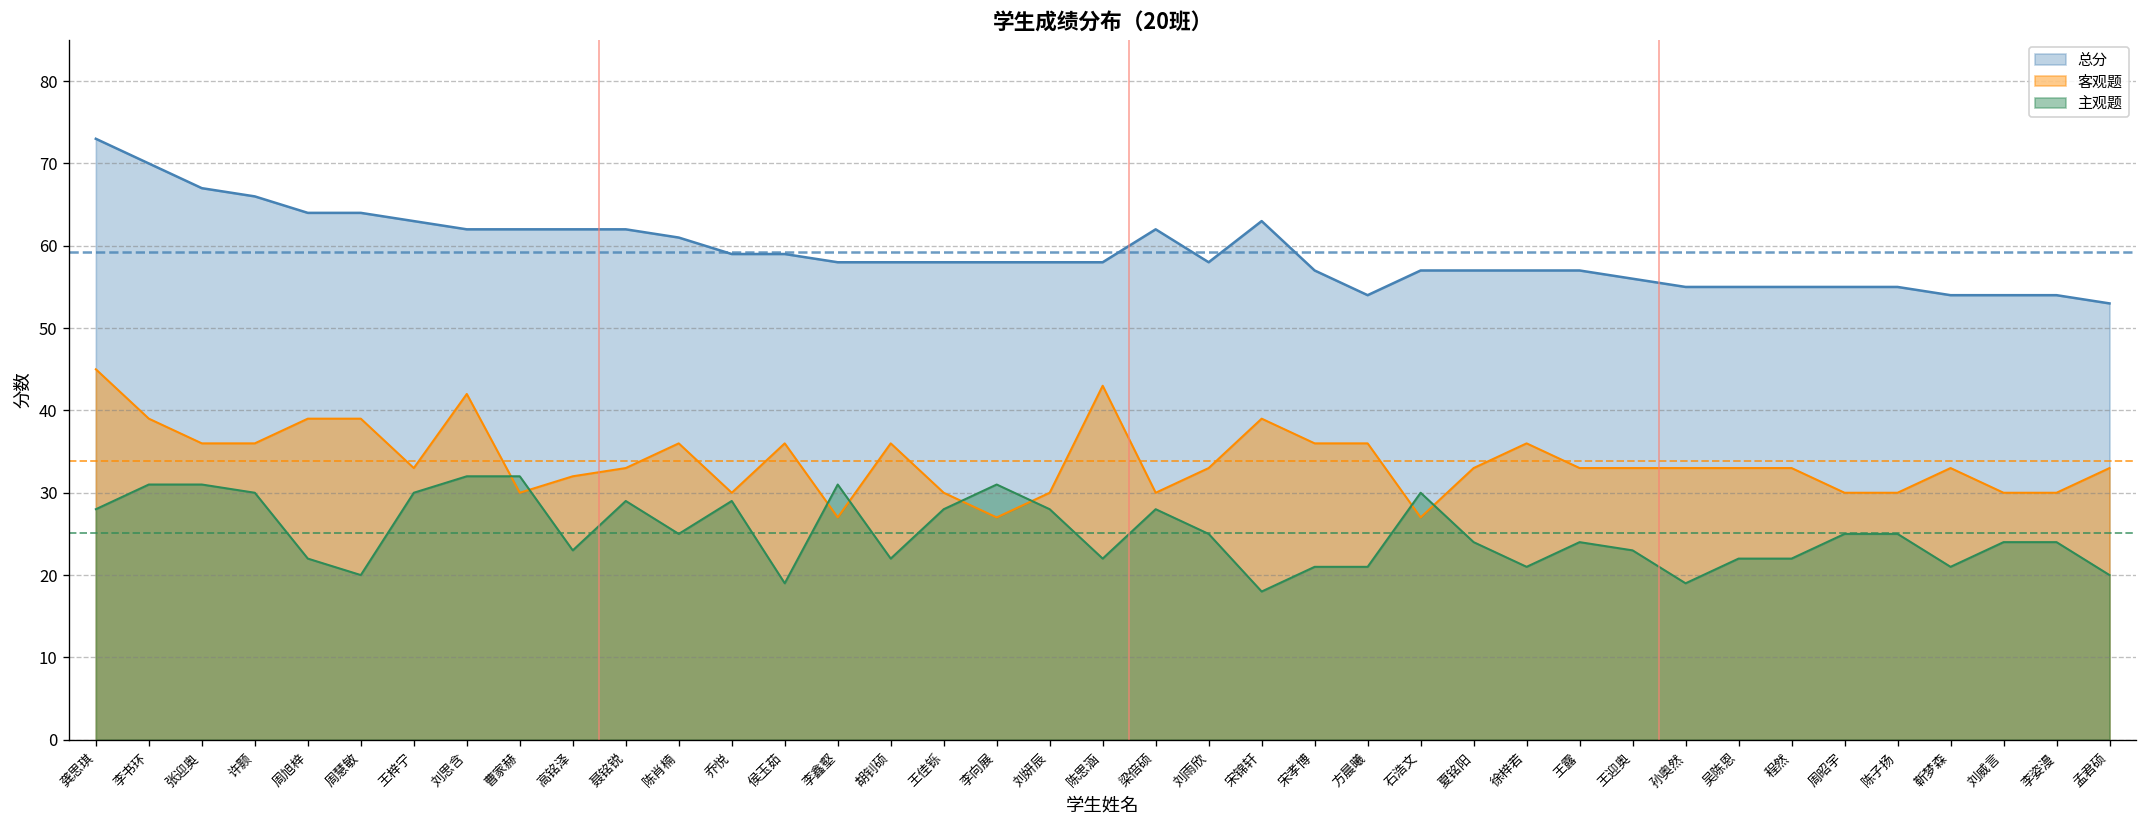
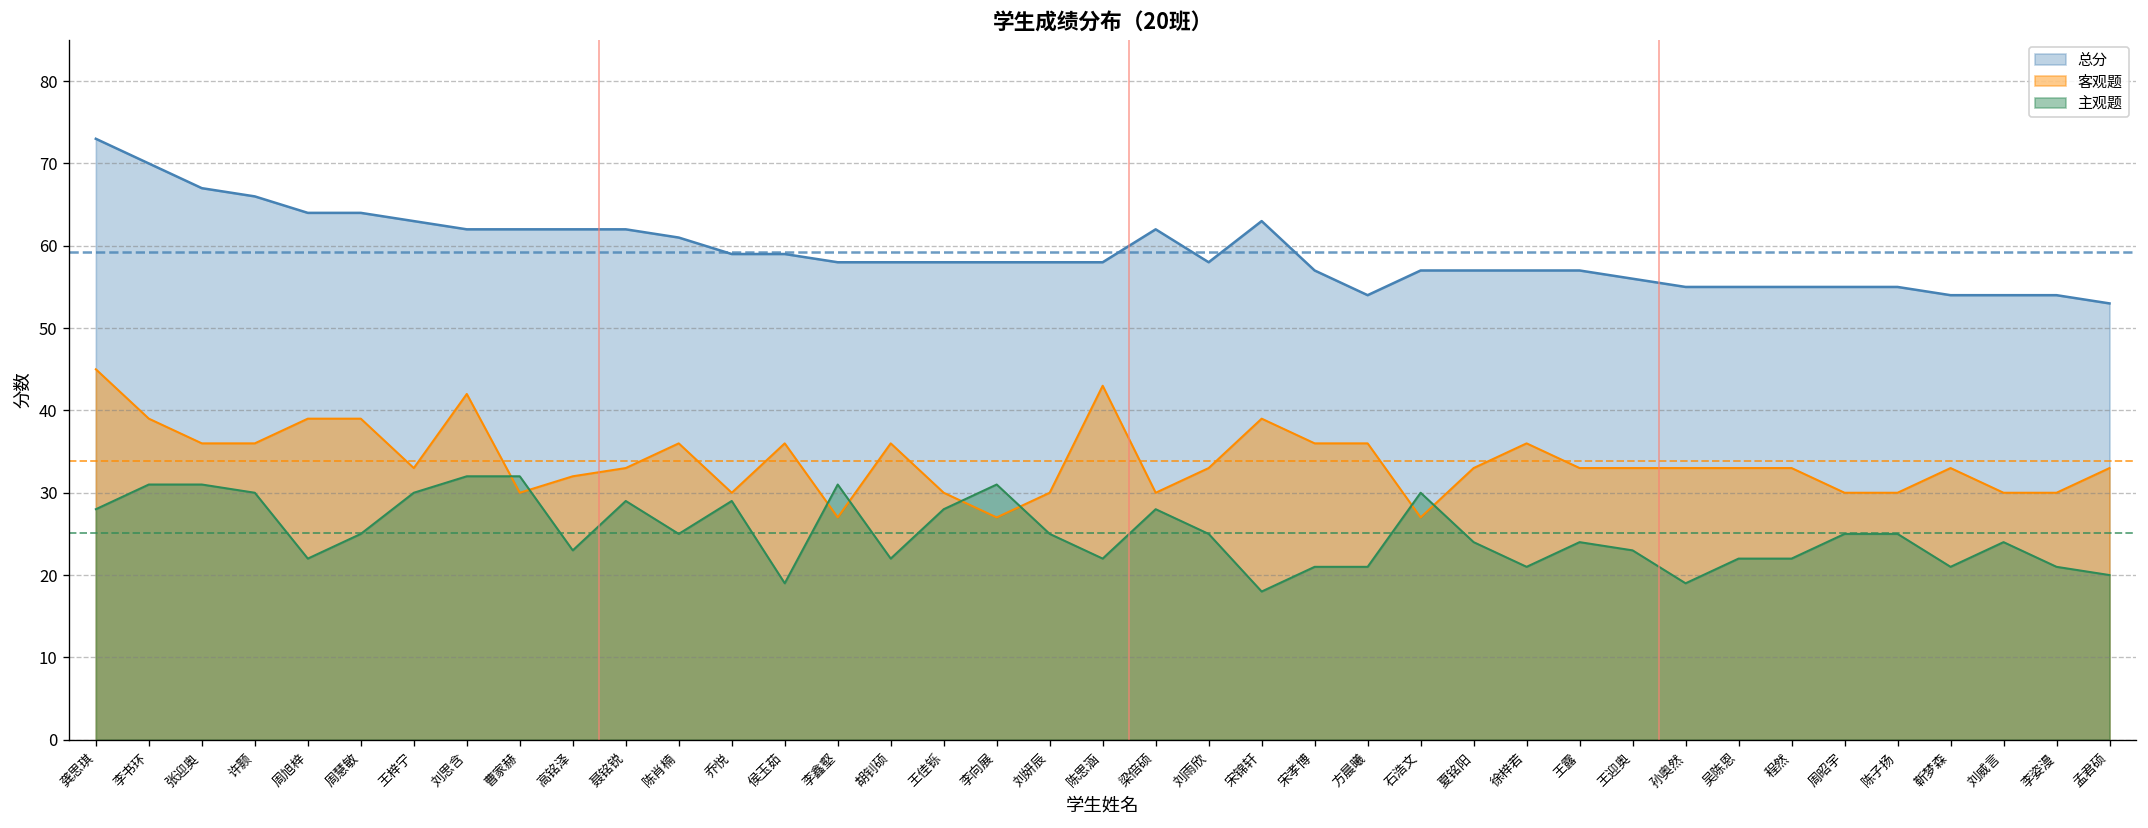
主观题, 周慧敏: 20 -> 25
主观题, 刘妍辰: 28 -> 25
主观题, 李姿漫: 24 -> 21
